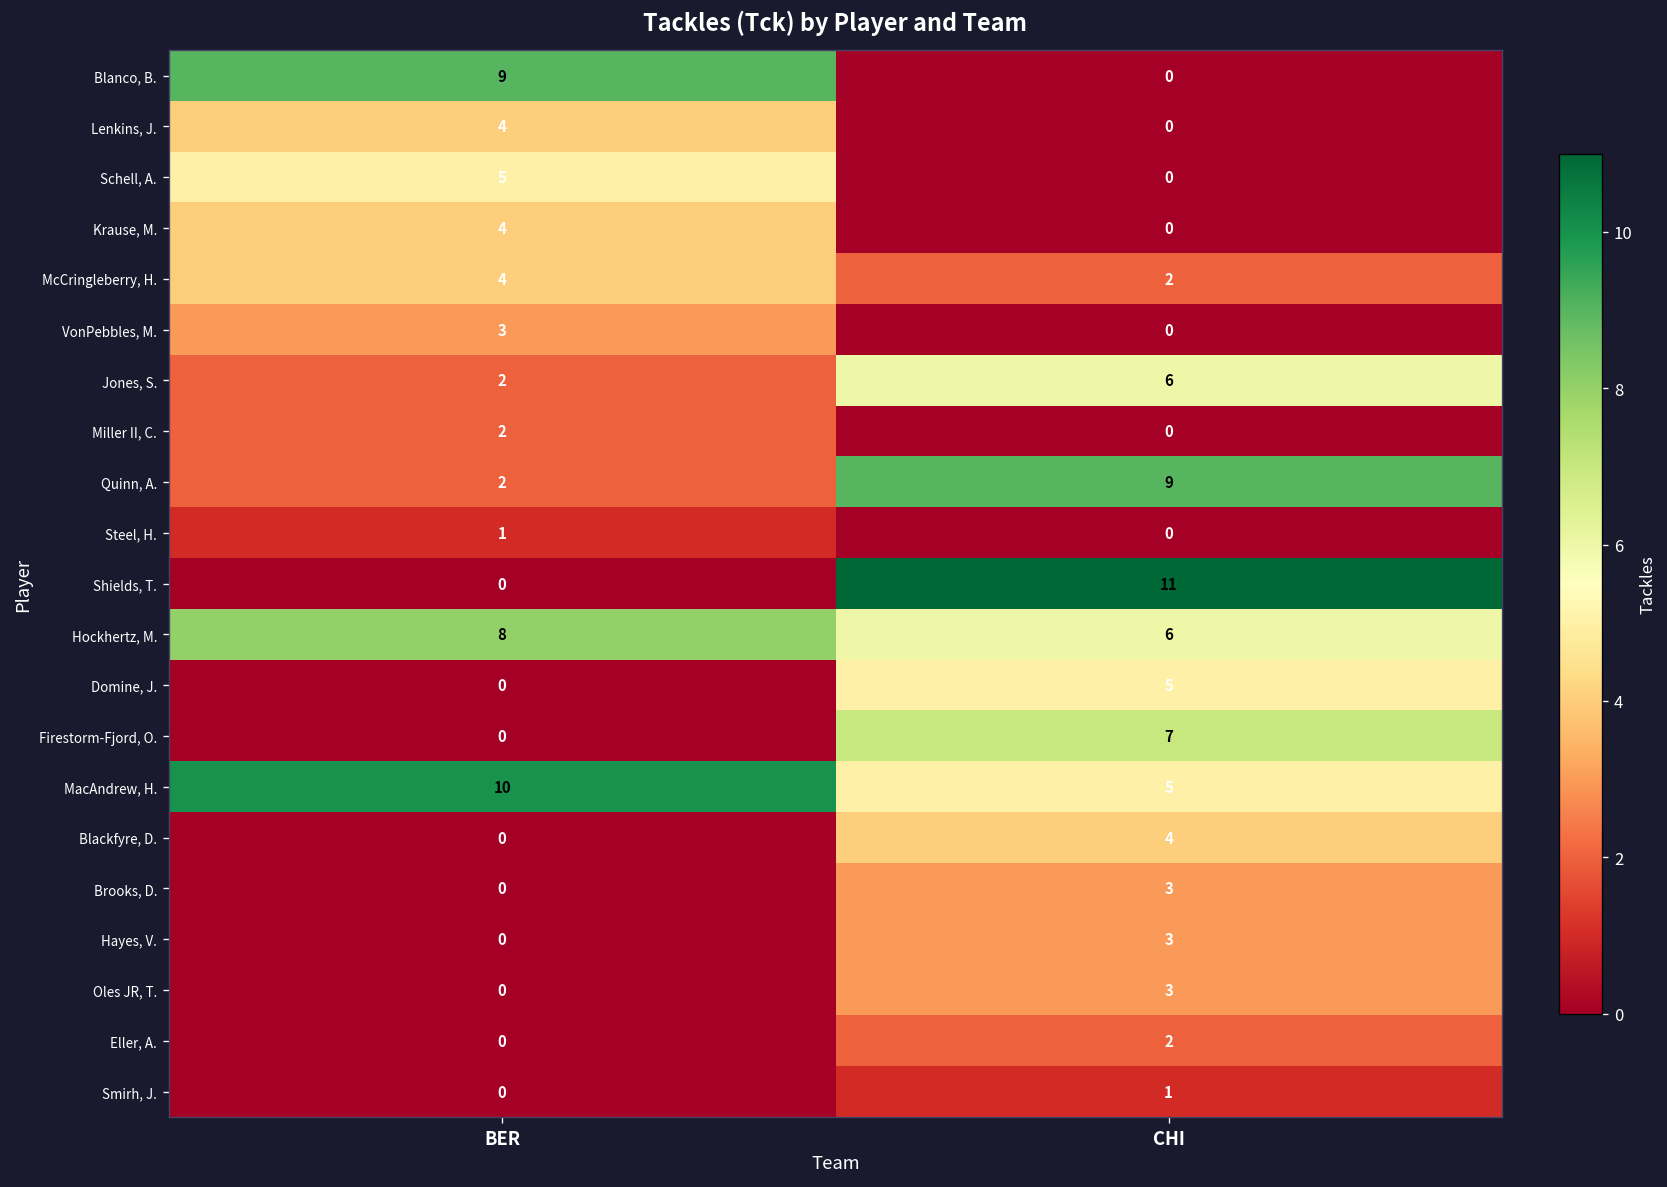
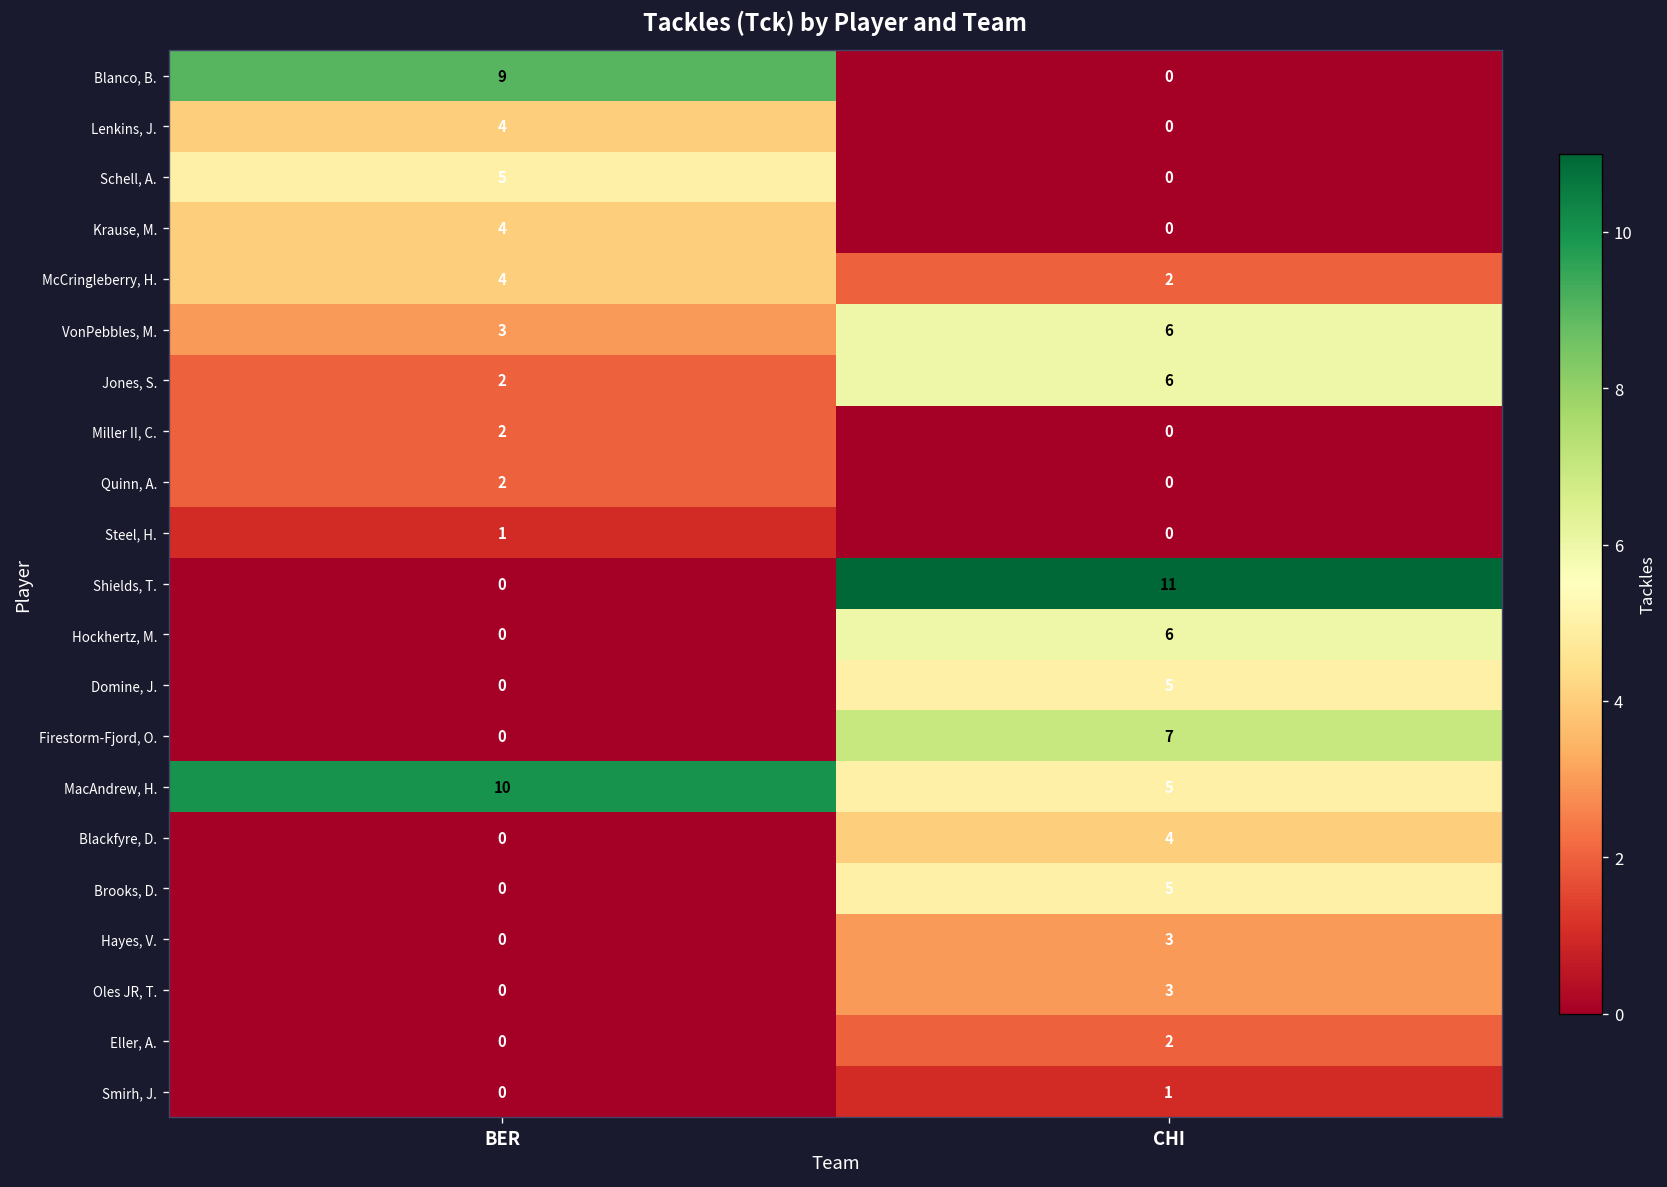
VonPebbles, M., CHI: 0 -> 6
Quinn, A., CHI: 9 -> 0
Hockhertz, M., BER: 8 -> 0
Brooks, D., CHI: 3 -> 5
